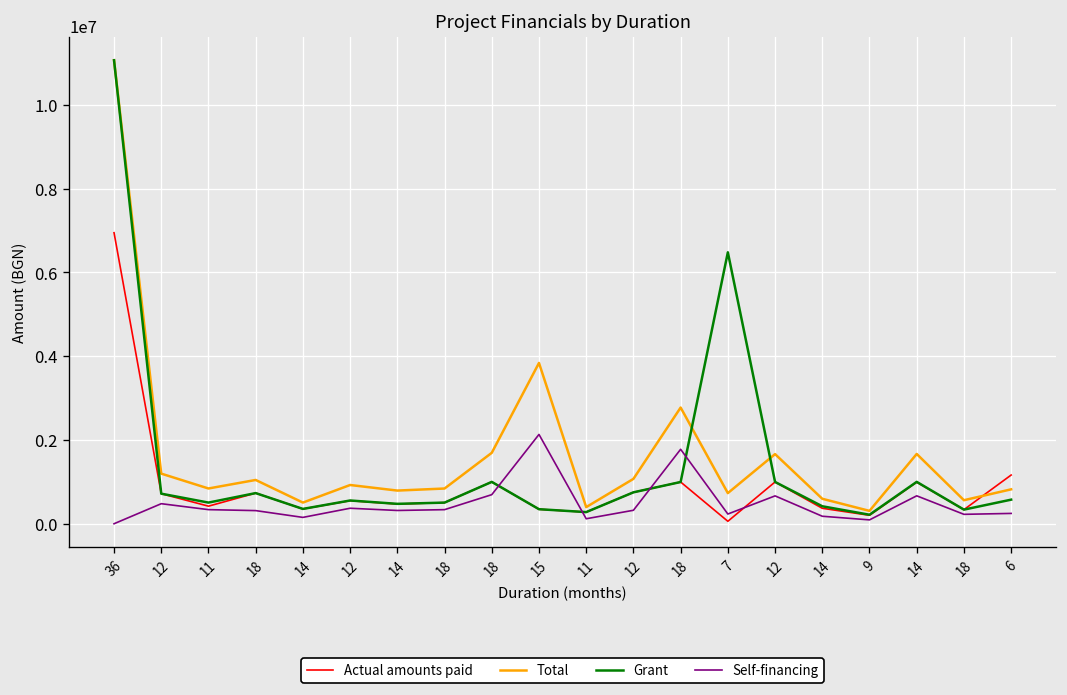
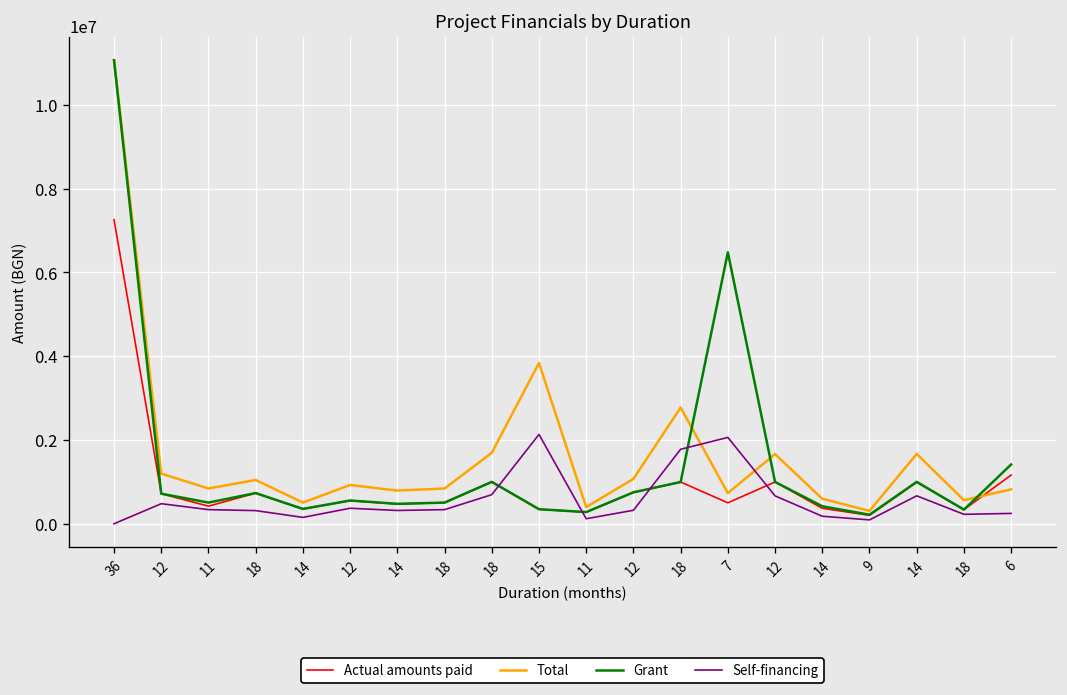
Actual amounts paid, 36: 6900000 -> 7300000
Actual amounts paid, 7: 100000 -> 500000
Self-financing, 7: 200000 -> 2100000
Grant, 6: 600000 -> 1400000
